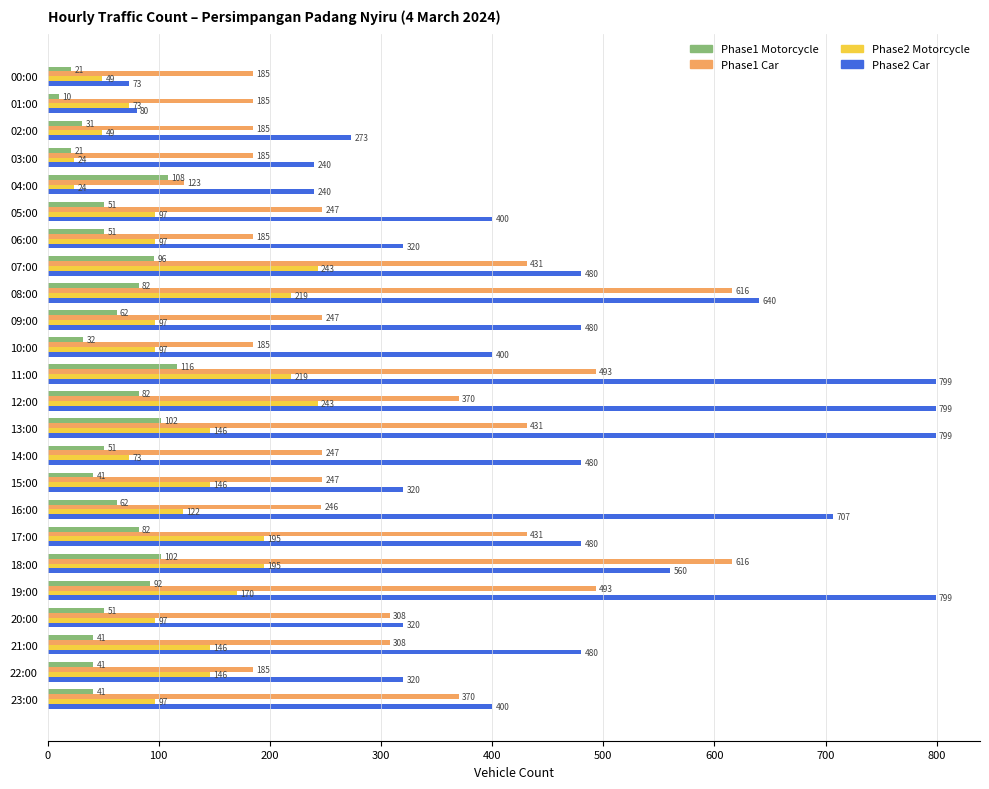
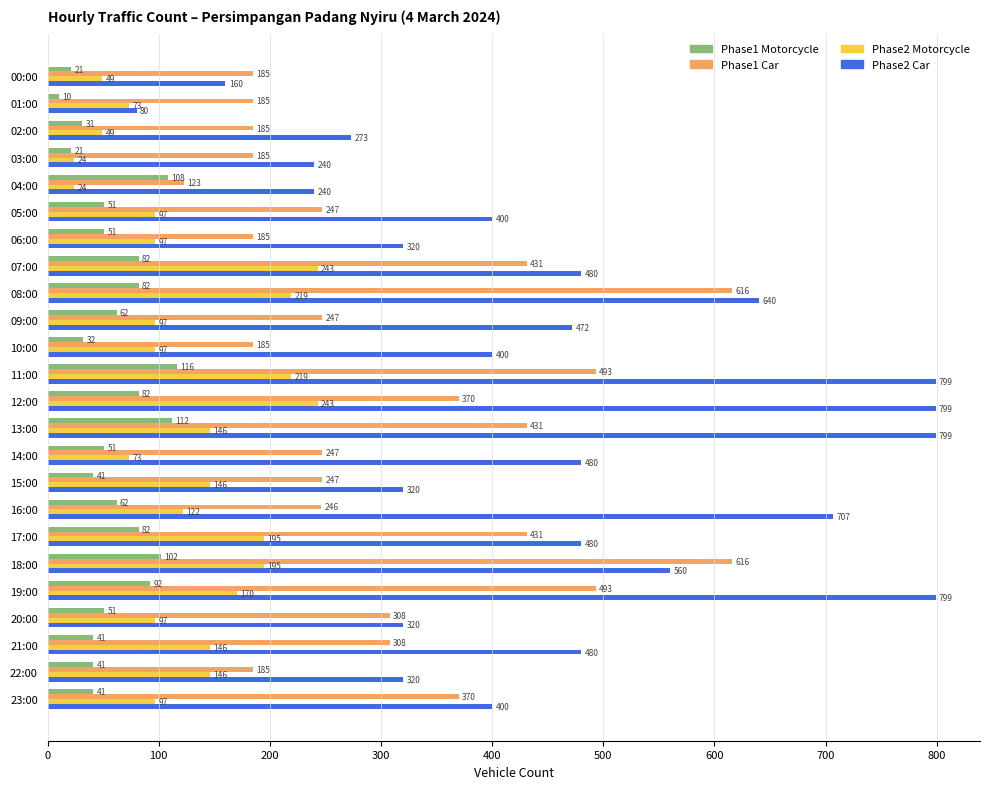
Phase2 Car, 00:00: 73 -> 160
Phase1 Motorcycle, 07:00: 96 -> 82
Phase2 Car, 09:00: 480 -> 472
Phase1 Motorcycle, 13:00: 102 -> 112
